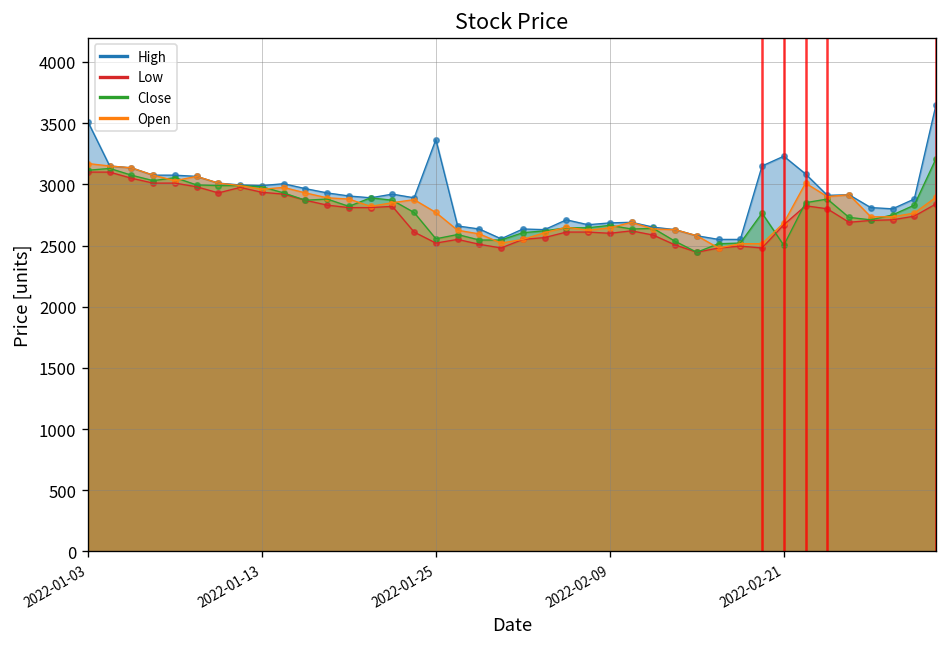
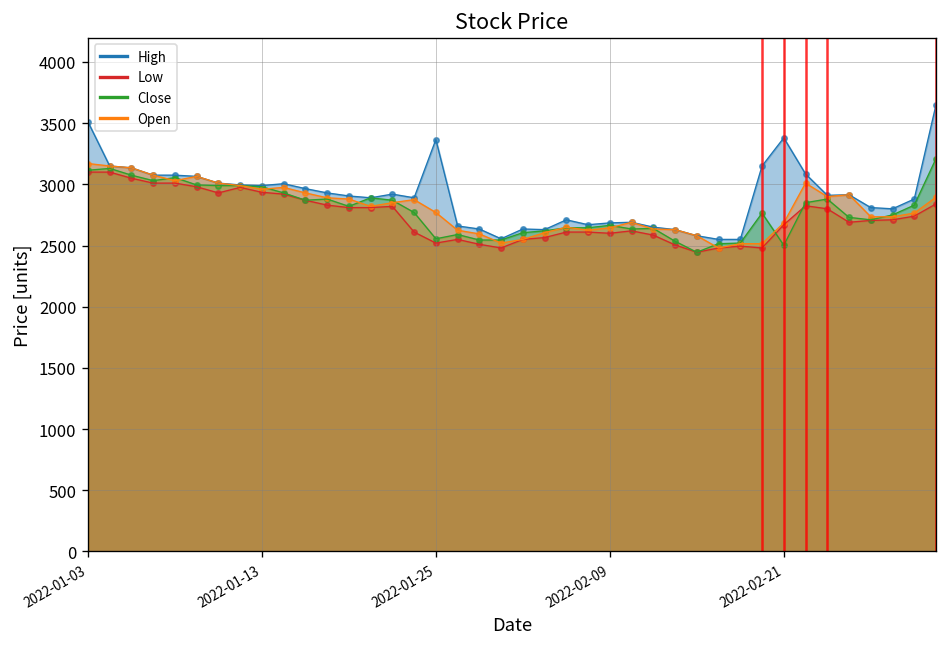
High, 2022-02-21: 3230 -> 3380
